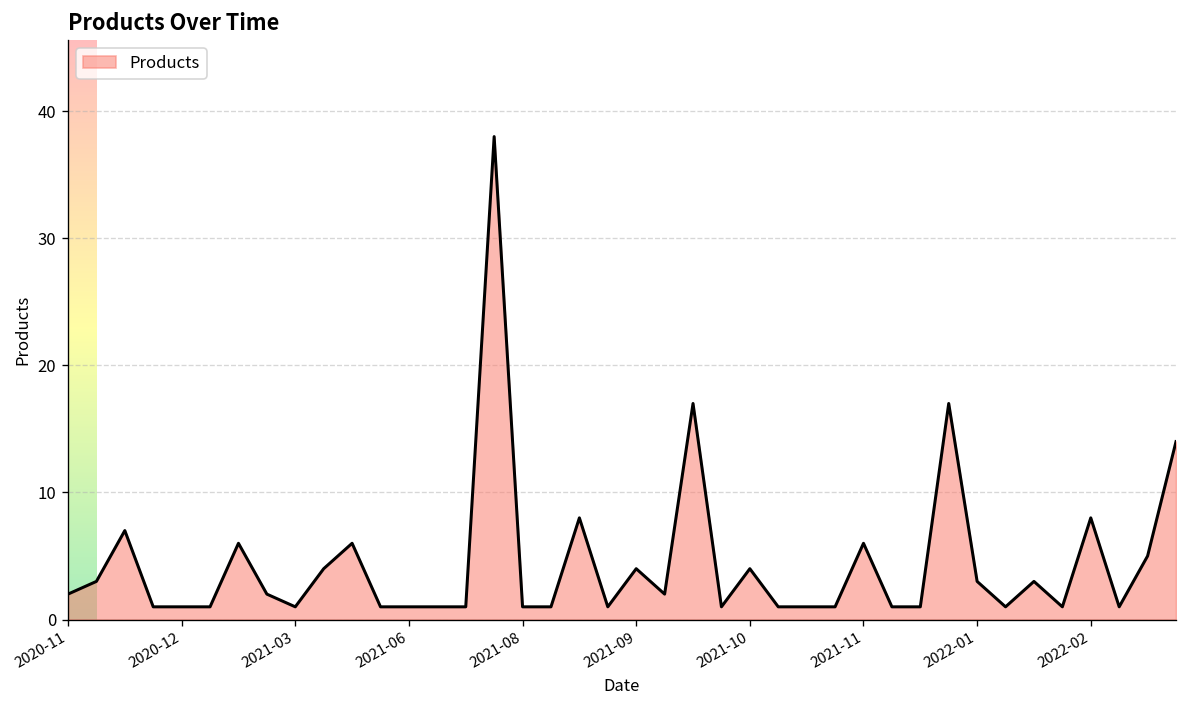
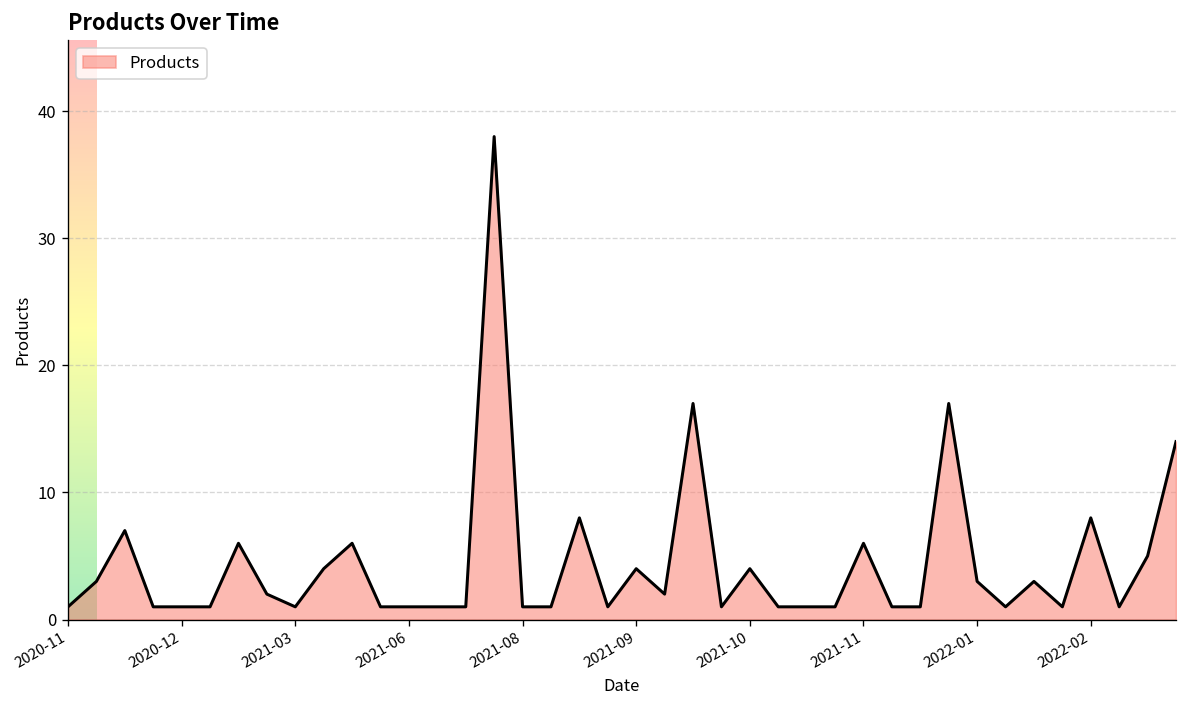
2020-11: 2 -> 1
